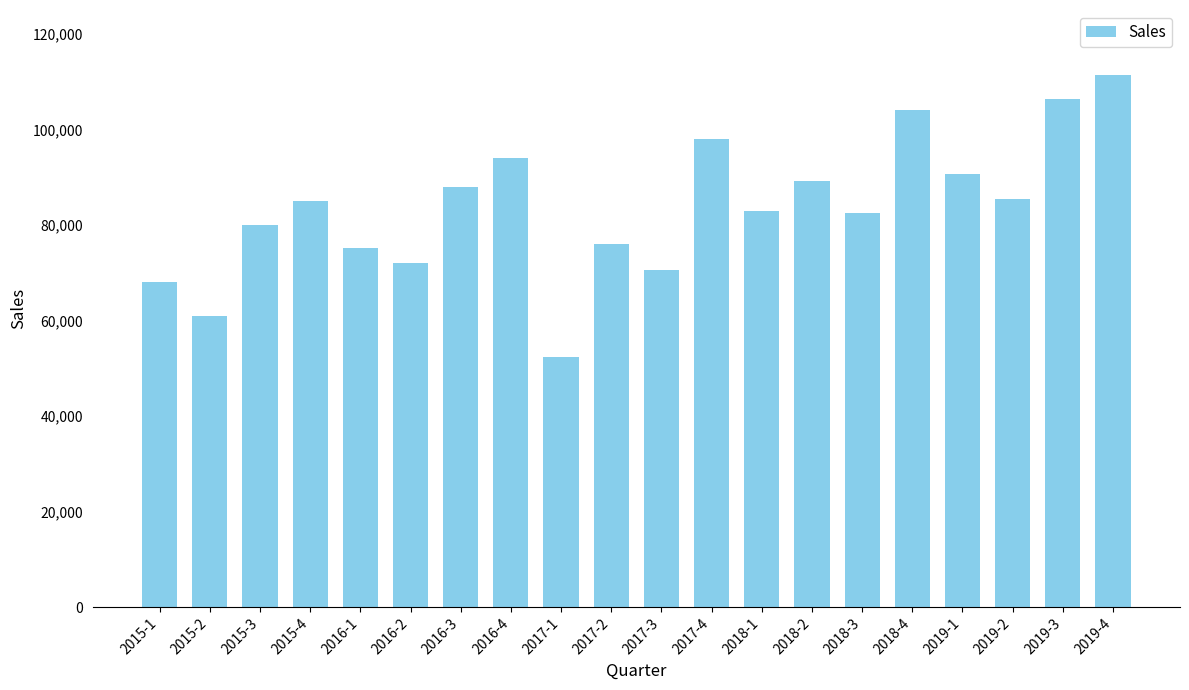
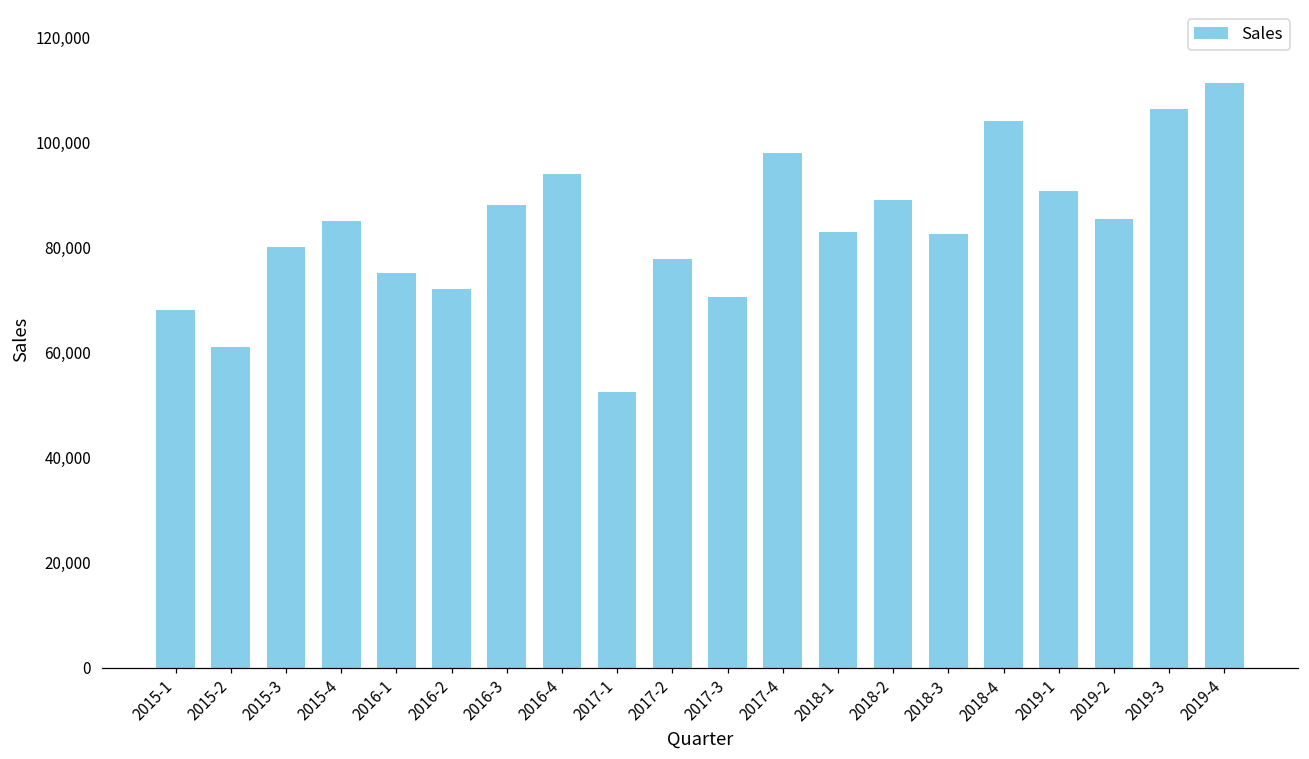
2017-2: 76,000 -> 78,000
